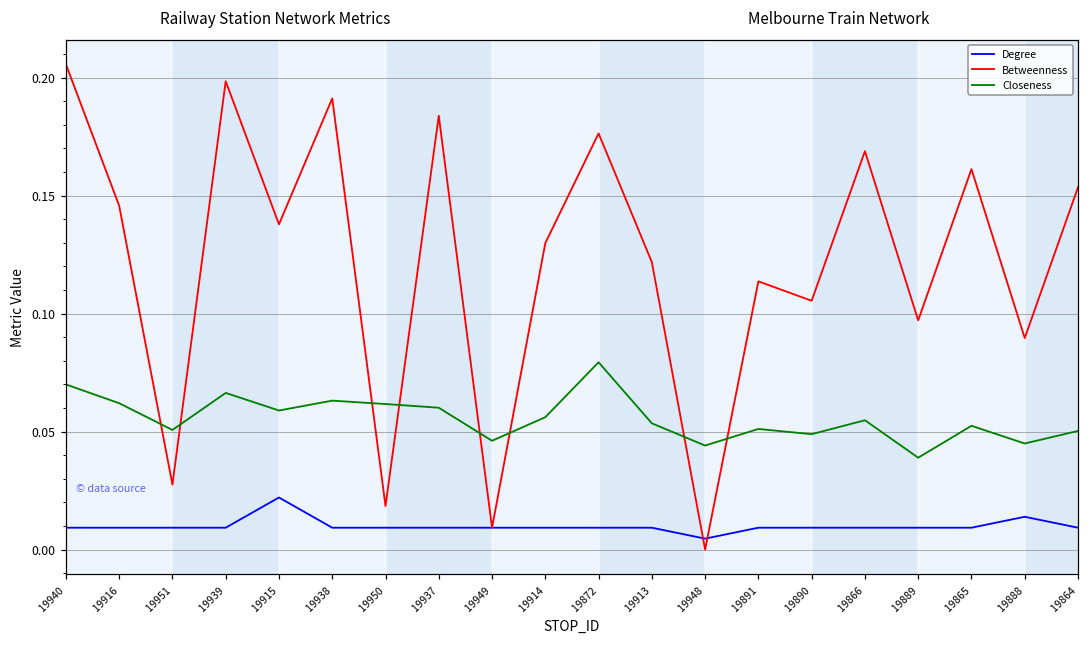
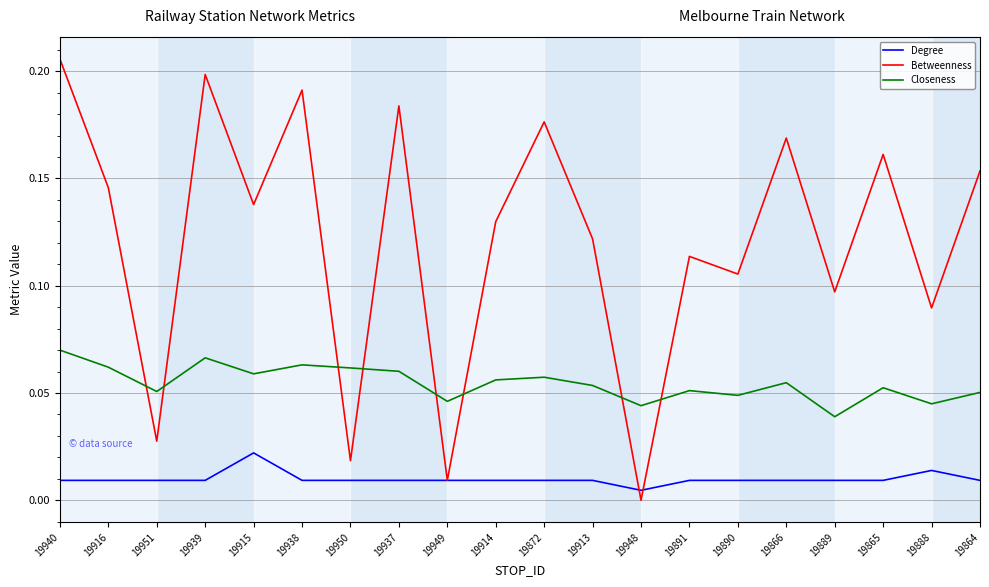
Closeness, 19872: 0.079 -> 0.057
